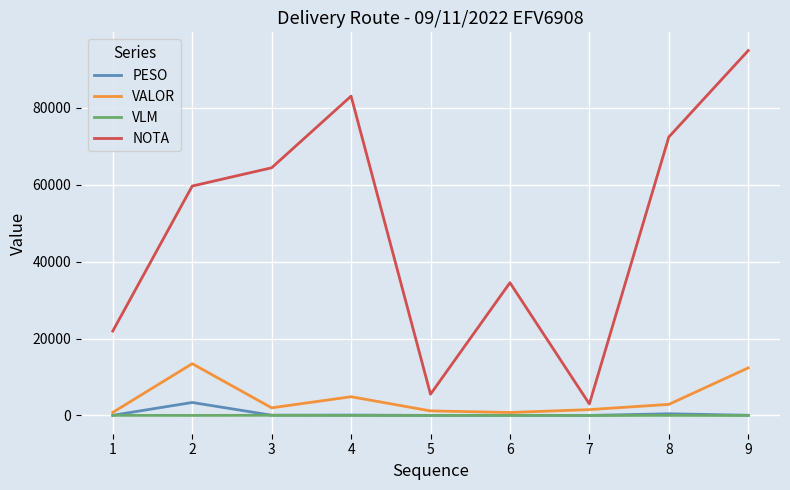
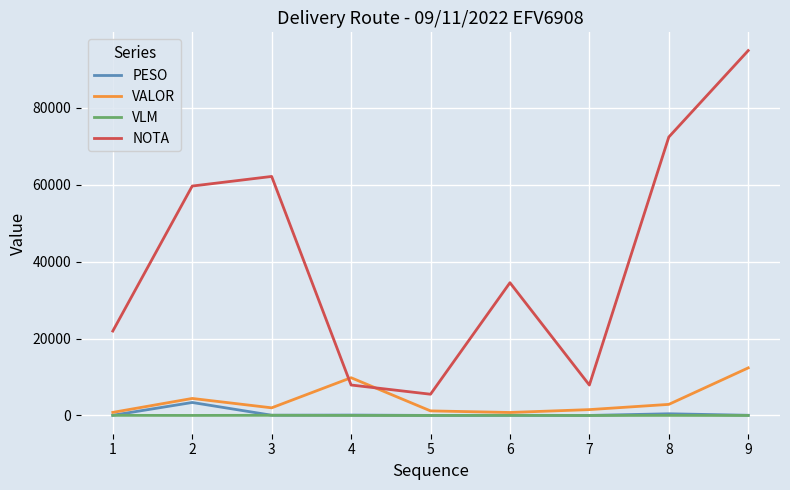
VALOR, 2: 13000 -> 4000
NOTA, 3: 64000 -> 62000
VALOR, 4: 5000 -> 10000
NOTA, 4: 83000 -> 8000
NOTA, 7: 3000 -> 8000
